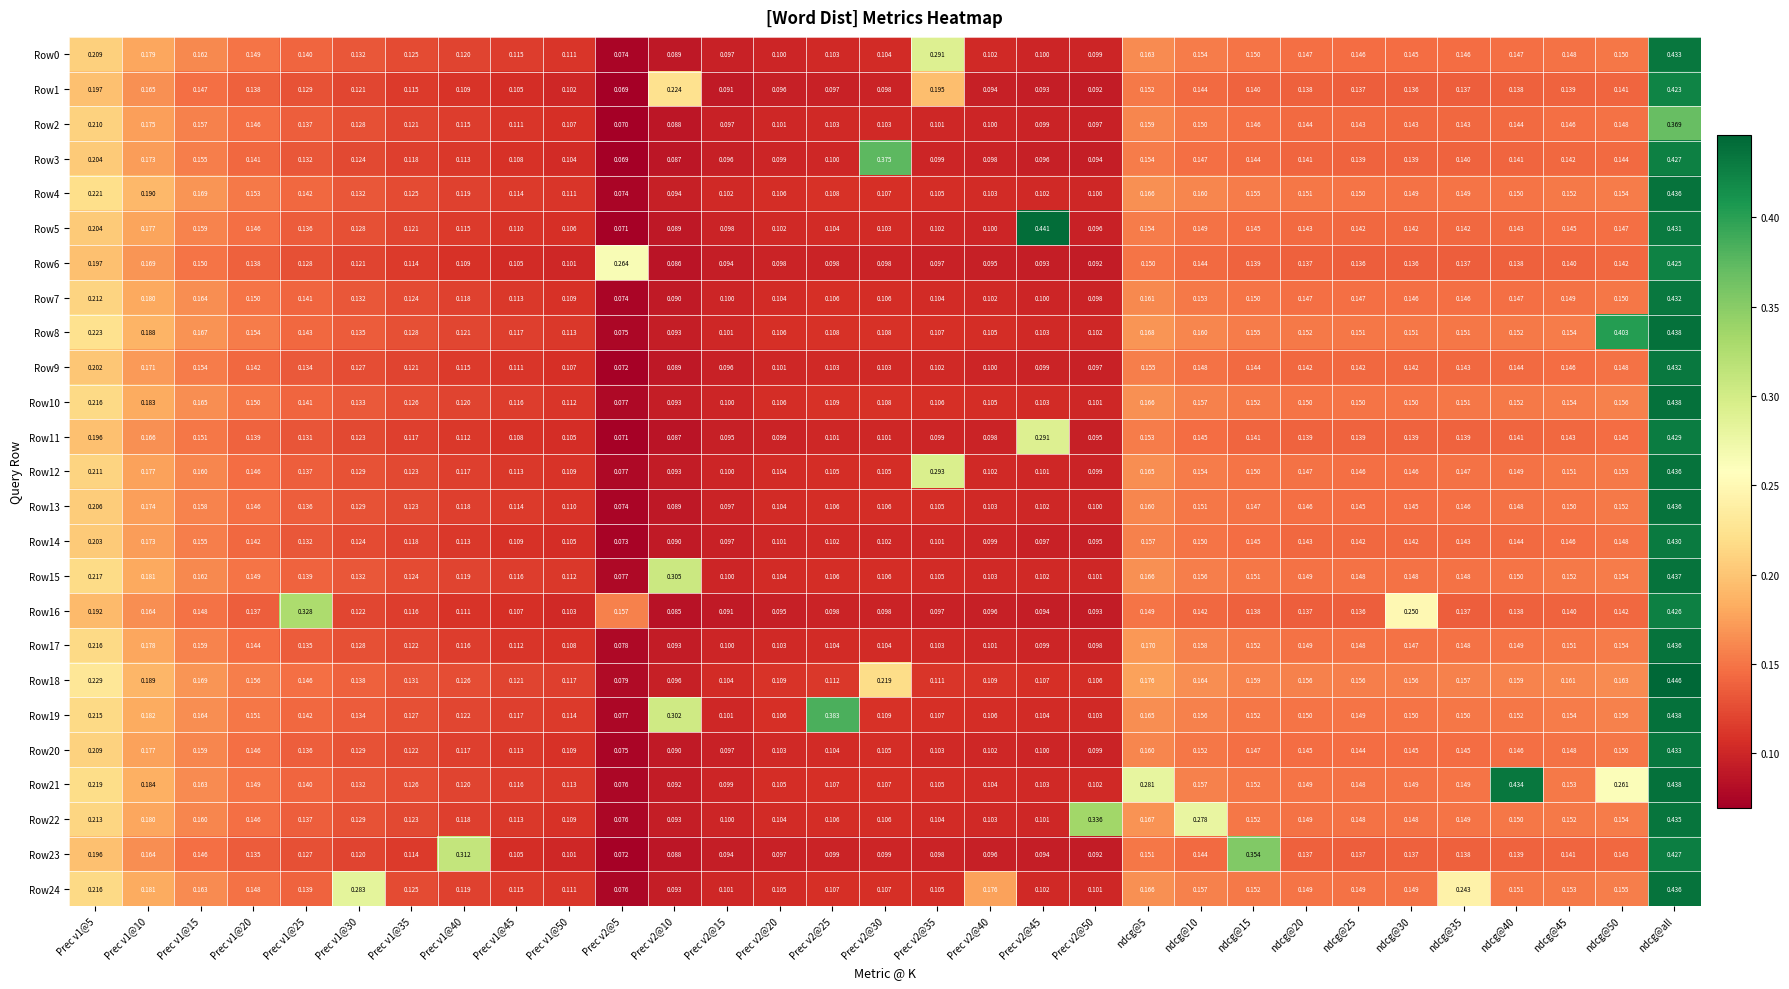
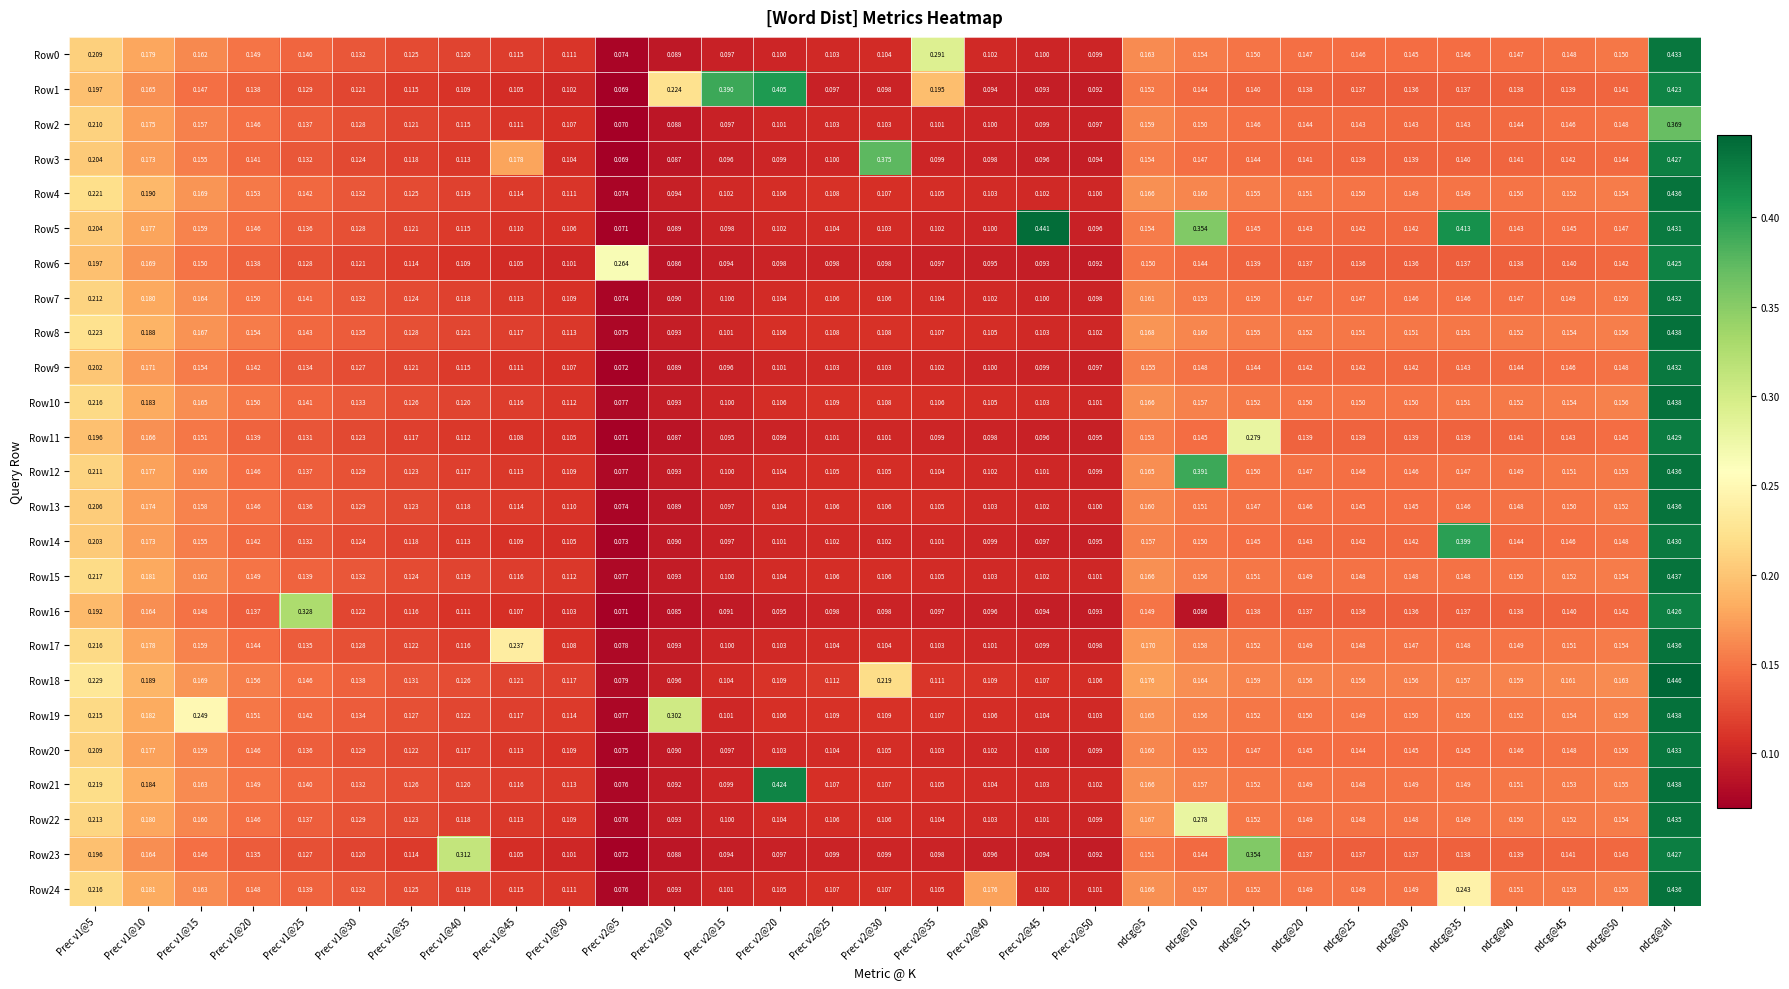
Row1, Prec v2@15: 0.091 -> 0.390
Row1, Prec v2@20: 0.096 -> 0.405
Row3, Prec v1@45: 0.108 -> 0.178
Row5, ndcg@10: 0.149 -> 0.354
Row5, ndcg@35: 0.142 -> 0.413
Row8, ndcg@50: 0.403 -> 0.156
Row11, Prec v2@45: 0.291 -> 0.096
Row11, ndcg@15: 0.141 -> 0.279
Row12, Prec v2@35: 0.293 -> 0.104
Row12, ndcg@10: 0.154 -> 0.391
Row14, ndcg@35: 0.143 -> 0.399
Row15, Prec v2@10: 0.305 -> 0.093
Row16, Prec v2@5: 0.157 -> 0.071
Row16, ndcg@10: 0.142 -> 0.086
Row16, ndcg@30: 0.250 -> 0.136
Row17, Prec v1@45: 0.112 -> 0.237
Row19, Prec v1@15: 0.164 -> 0.249
Row19, Prec v2@25: 0.383 -> 0.109
Row21, Prec v2@20: 0.105 -> 0.424
Row21, ndcg@5: 0.281 -> 0.166
Row21, ndcg@40: 0.434 -> 0.151
Row21, ndcg@50: 0.261 -> 0.155
Row22, Prec v2@50: 0.336 -> 0.099
Row24, Prec v1@30: 0.283 -> 0.132
